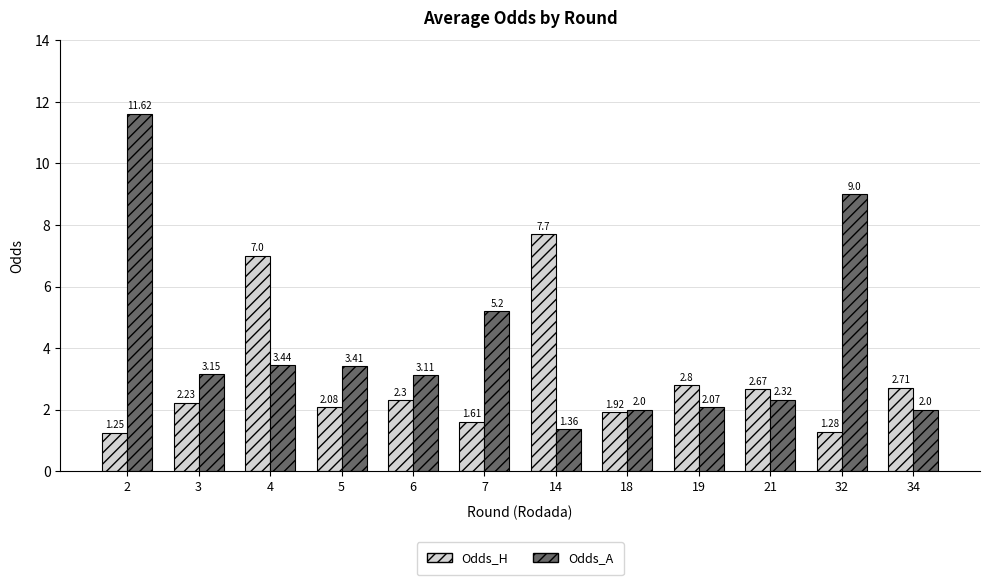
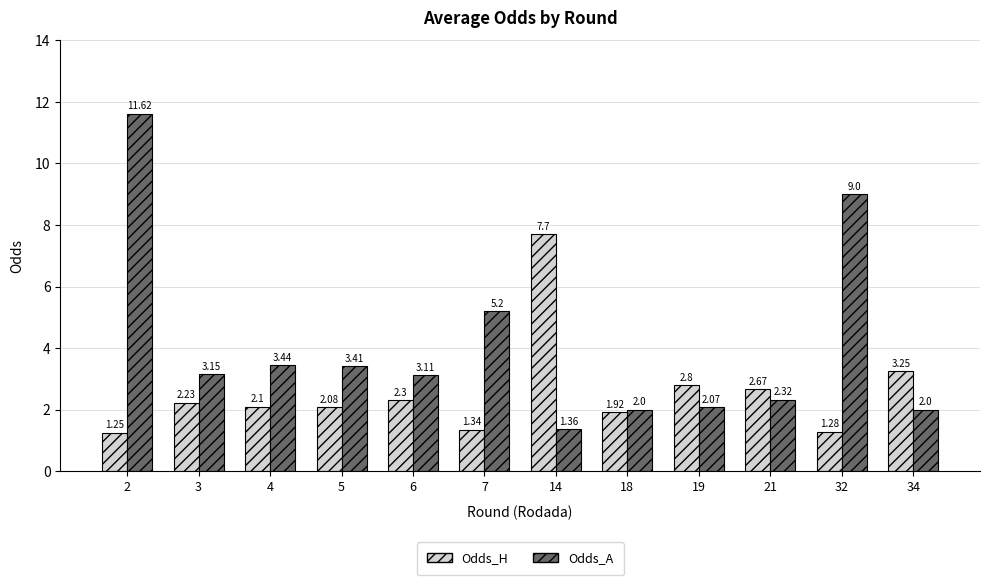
Odds_H, 4: 7.0 -> 2.1
Odds_H, 7: 1.61 -> 1.34
Odds_H, 34: 2.71 -> 3.25
